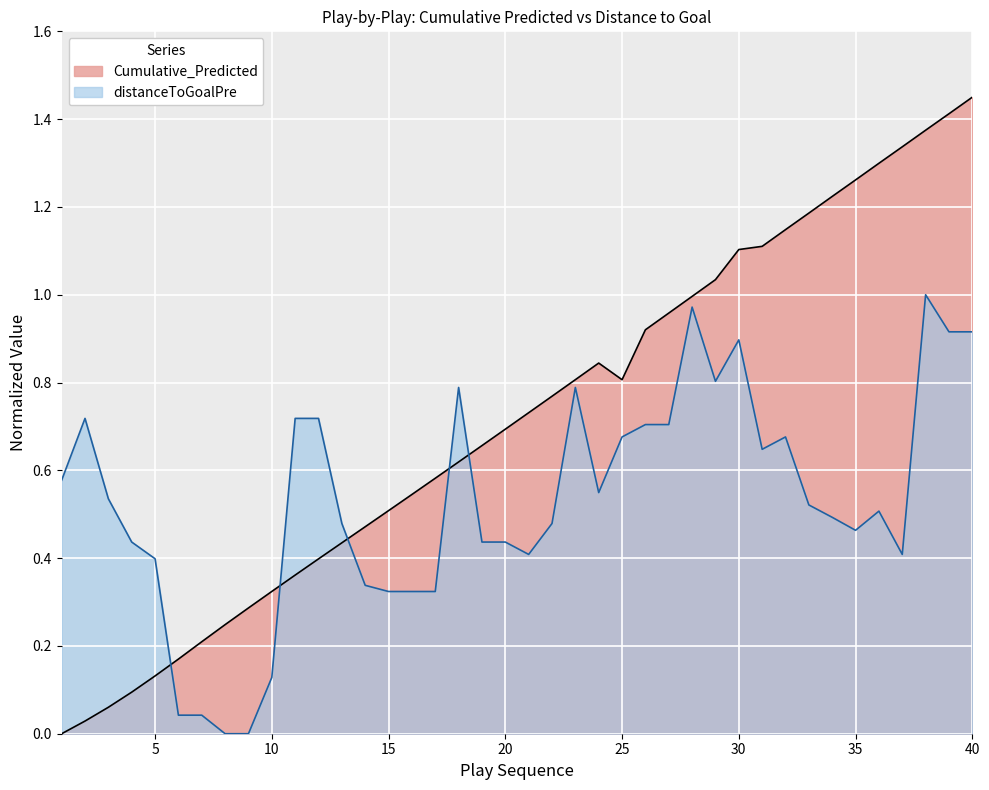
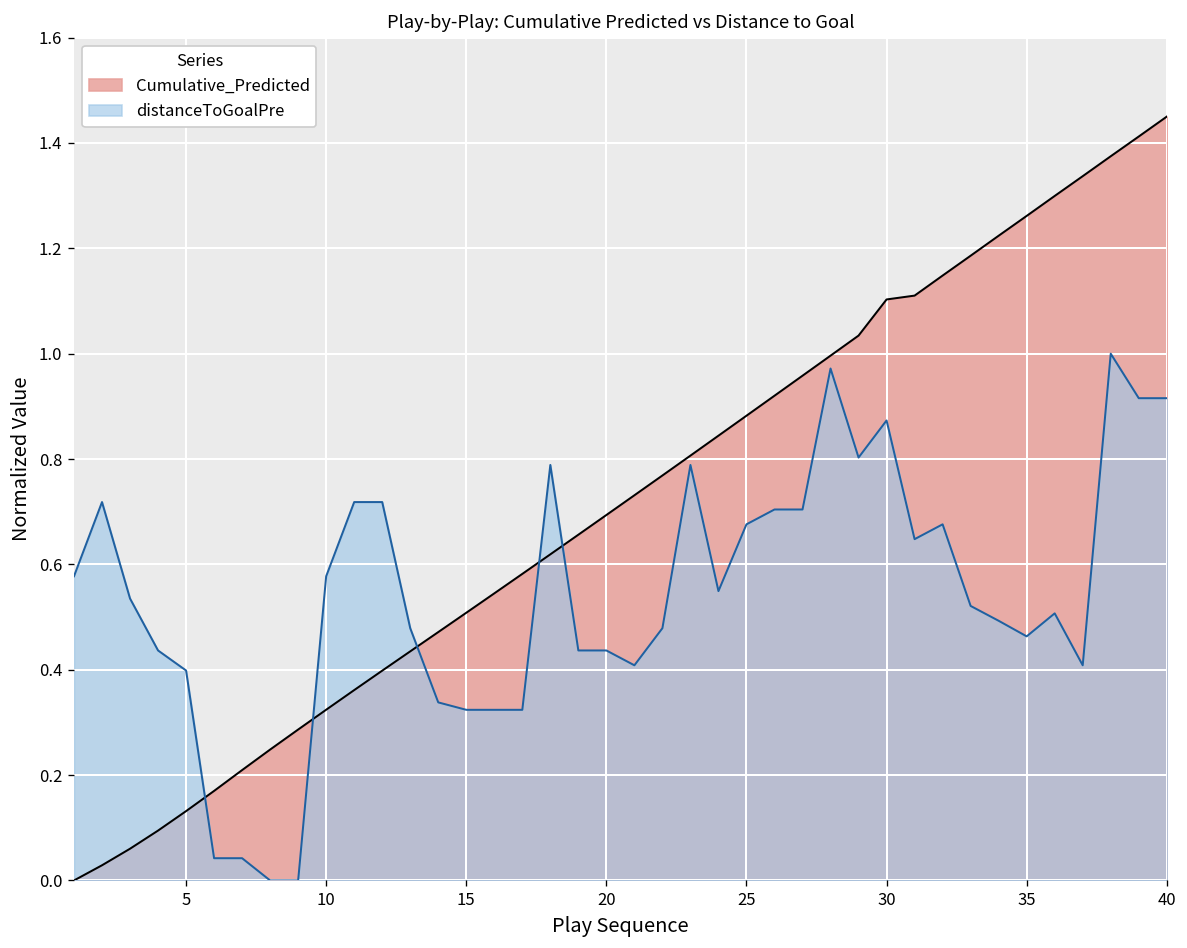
distanceToGoalPre, 10: 0.13 -> 0.58
Cumulative_Predicted, 25: 0.81 -> 0.88
distanceToGoalPre, 30: 0.90 -> 0.87
